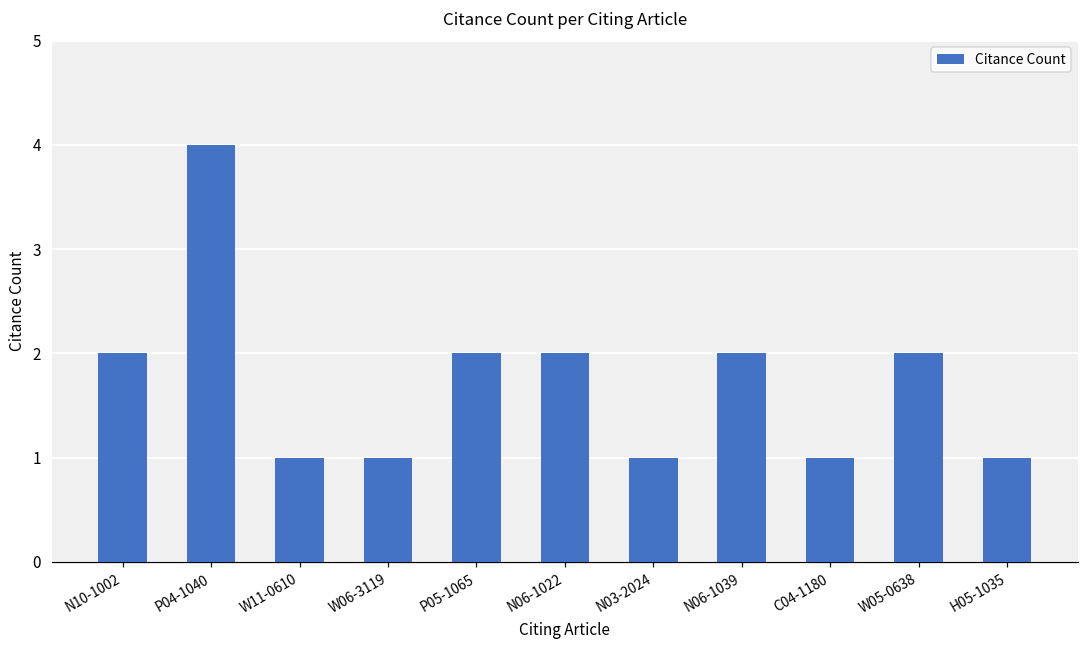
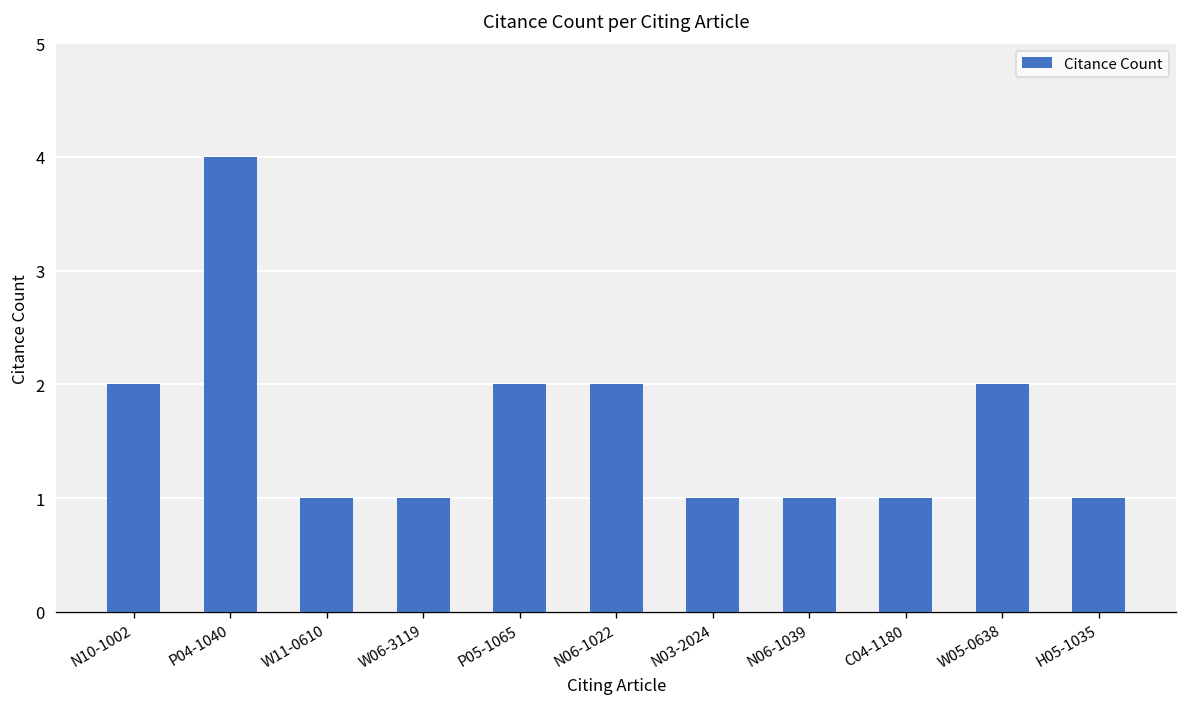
N06-1039: 2 -> 1
